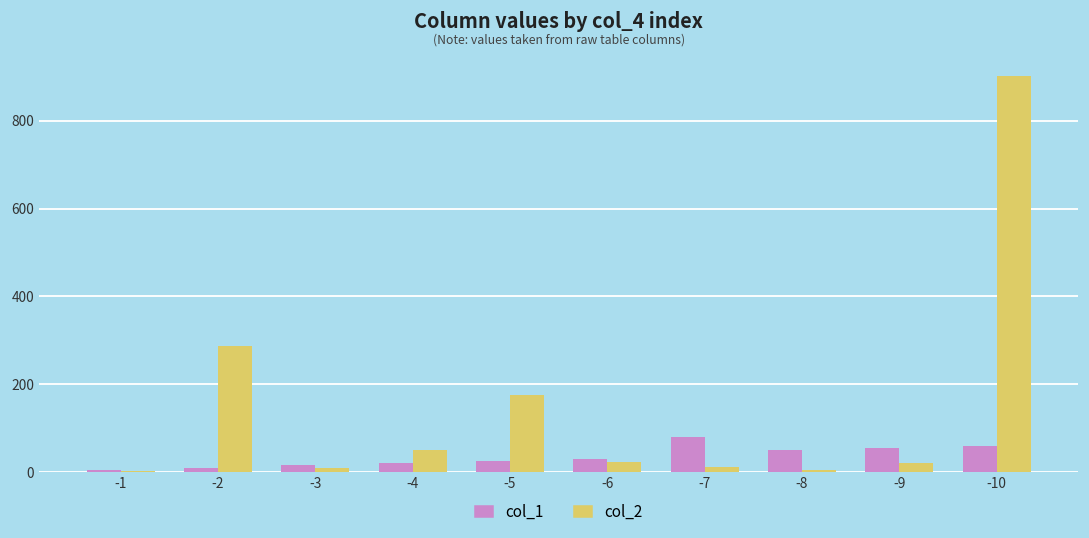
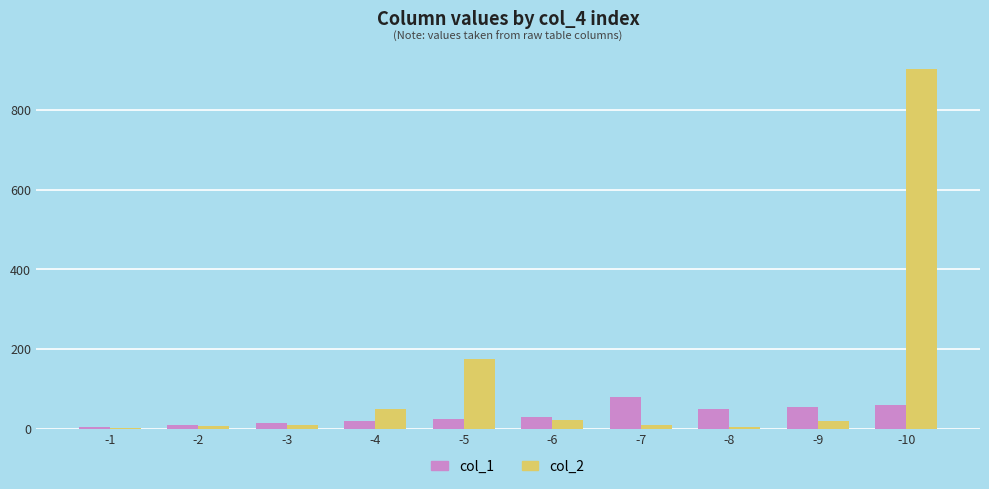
col_2, -2: 290 -> 10
